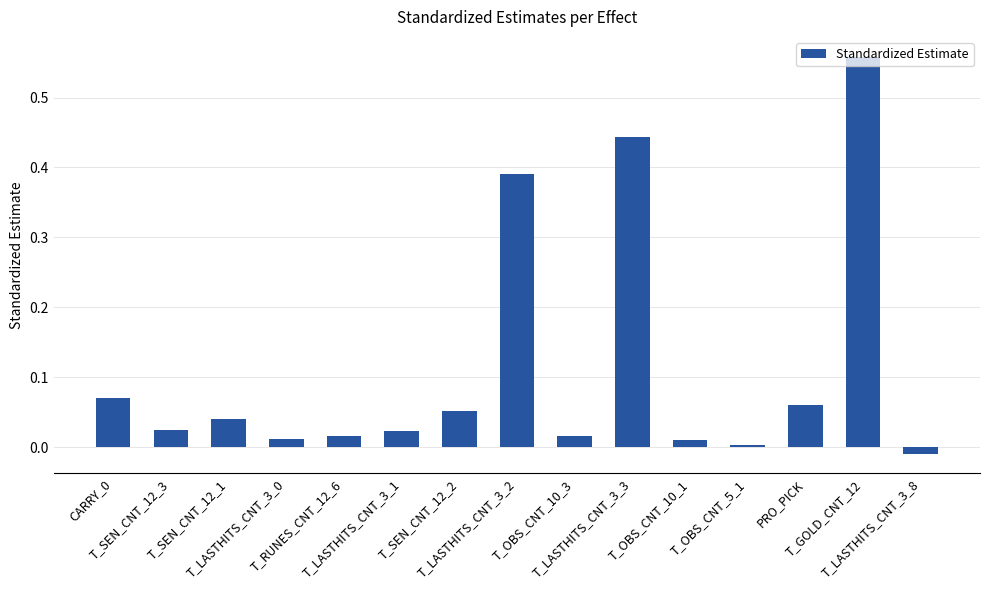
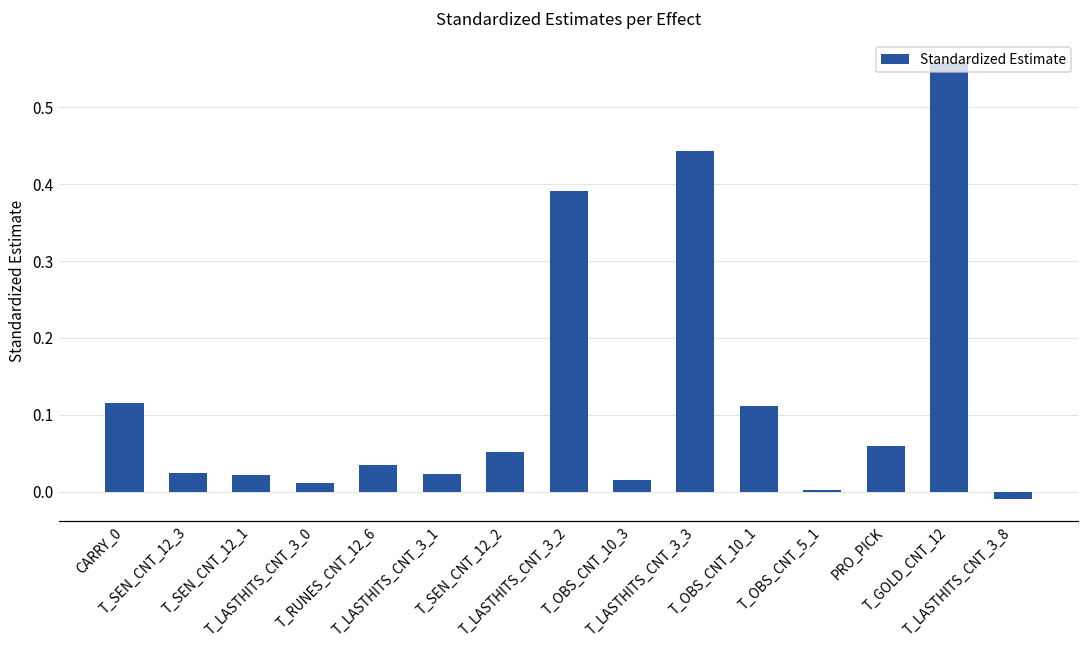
CARRY_0: 0.07 -> 0.12
T_SEN_CNT_12_1: 0.04 -> 0.02
T_RUNES_CNT_12_6: 0.02 -> 0.03
T_OBS_CNT_10_1: 0.01 -> 0.11
